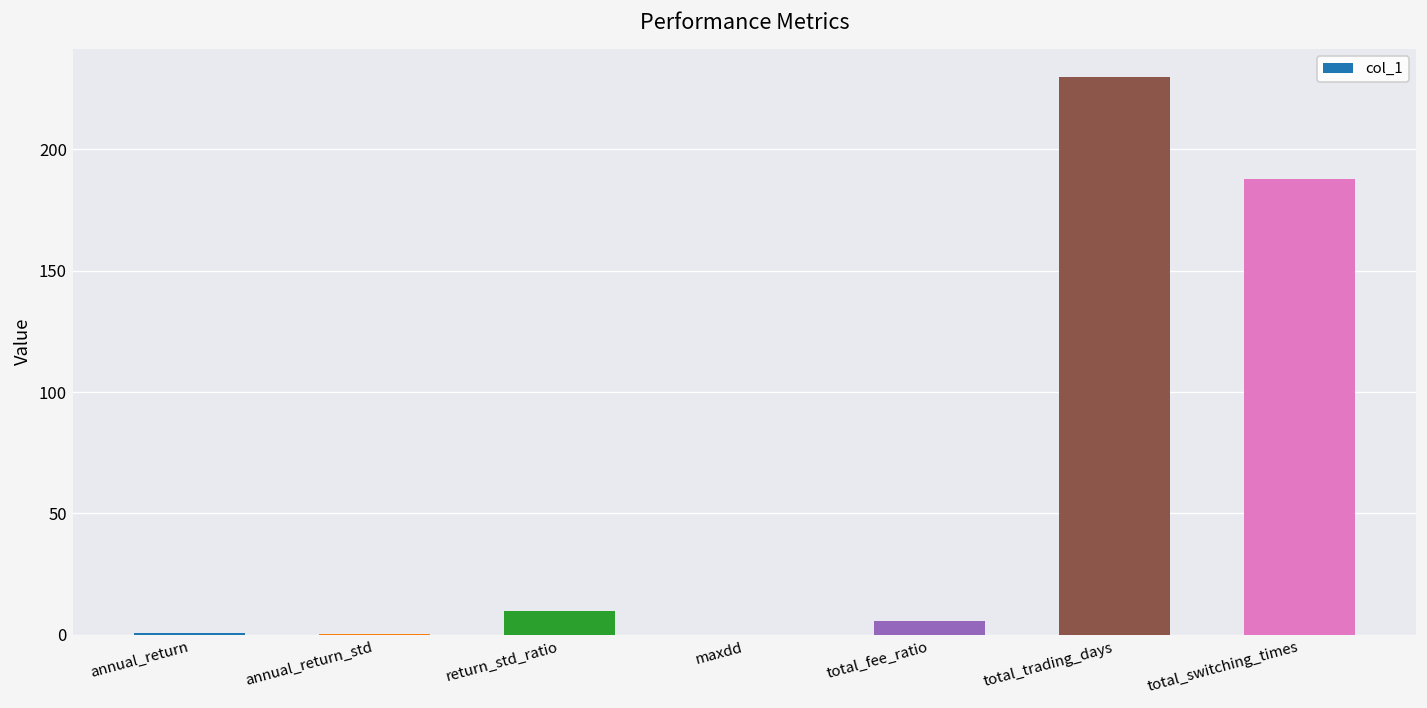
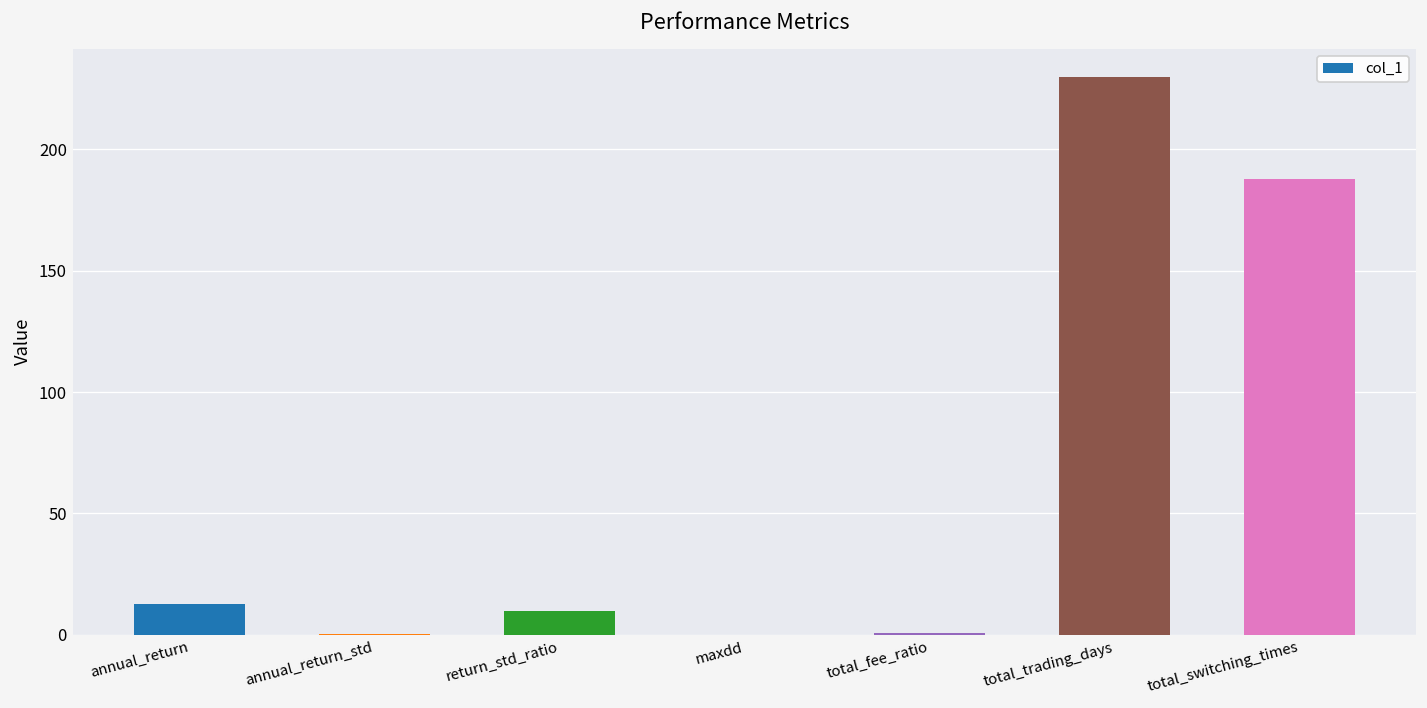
annual_return: 1 -> 13
total_fee_ratio: 6 -> 1
